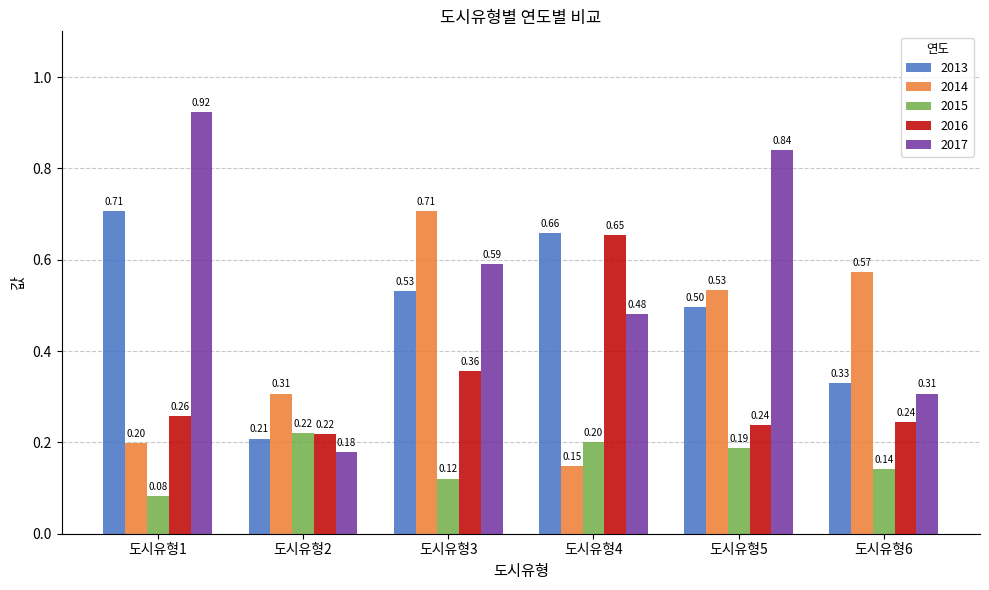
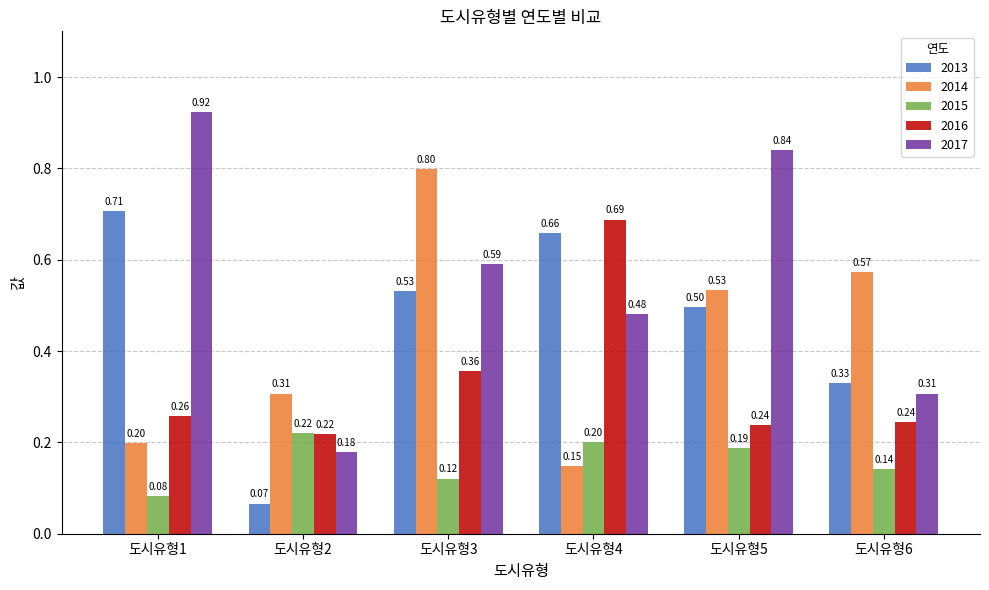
2013, 도시유형2: 0.21 -> 0.07
2014, 도시유형3: 0.71 -> 0.80
2016, 도시유형4: 0.65 -> 0.69
